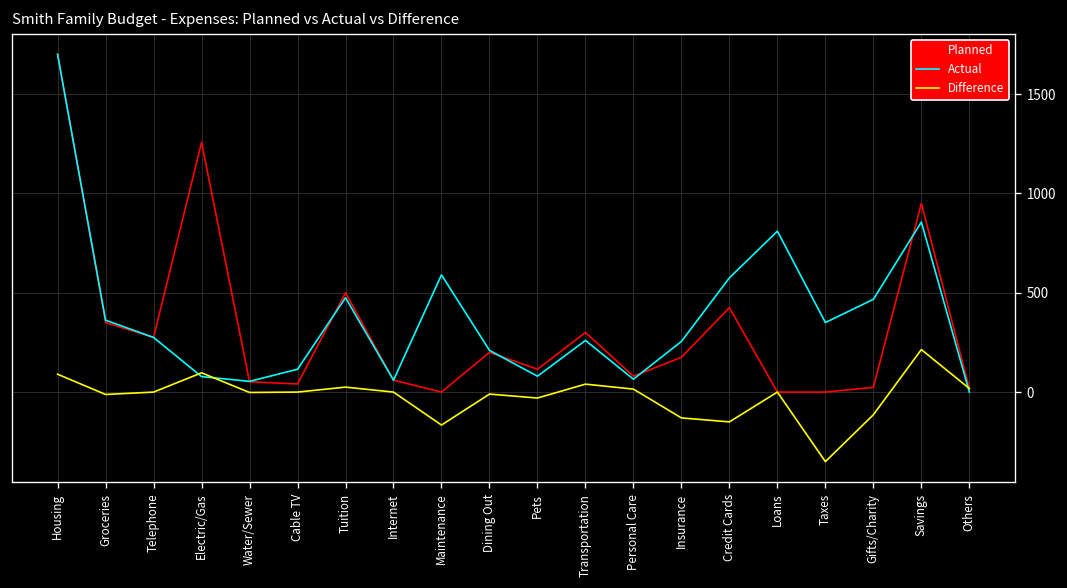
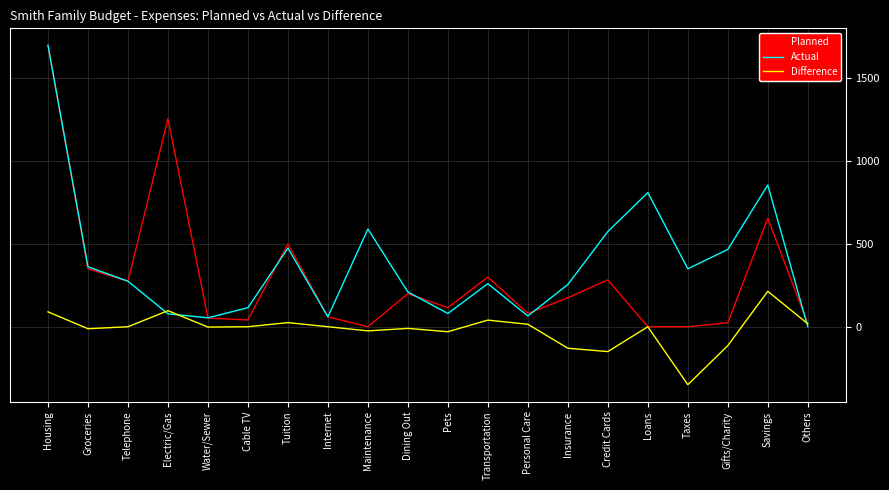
Difference, Maintenance: -170 -> -30
Planned, Credit Cards: 430 -> 280
Planned, Savings: 950 -> 660
